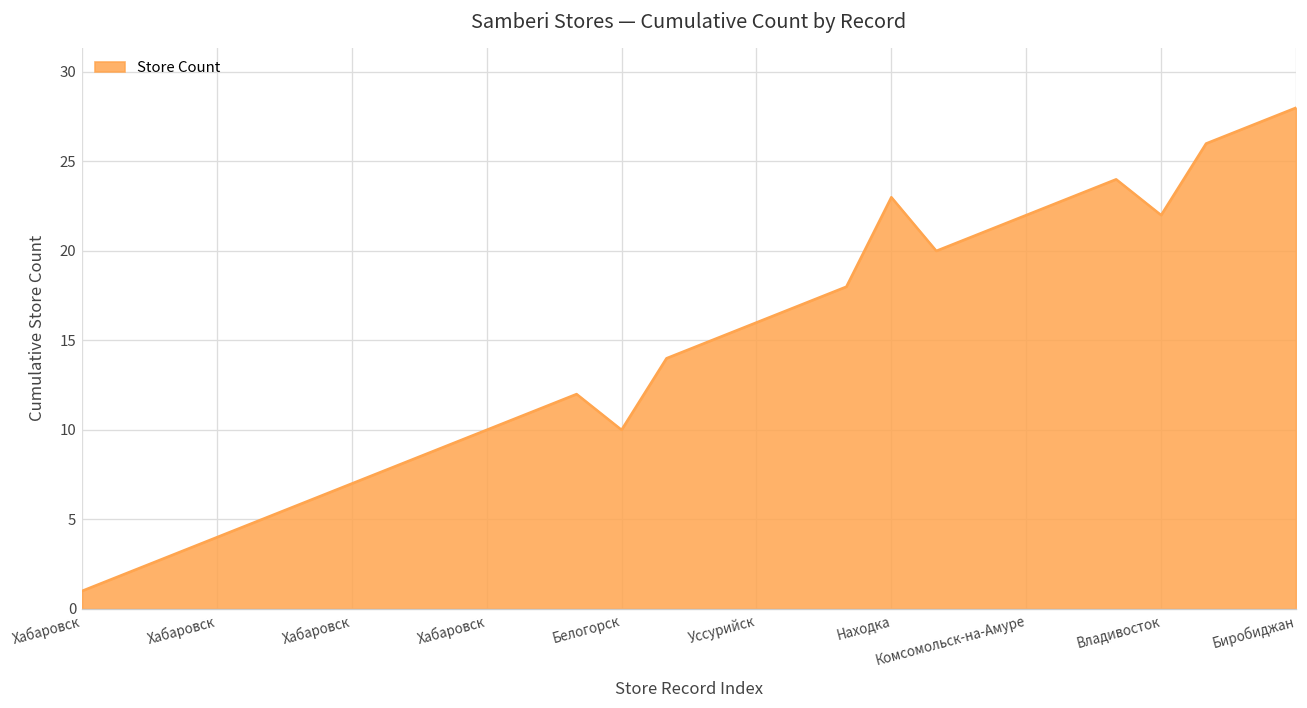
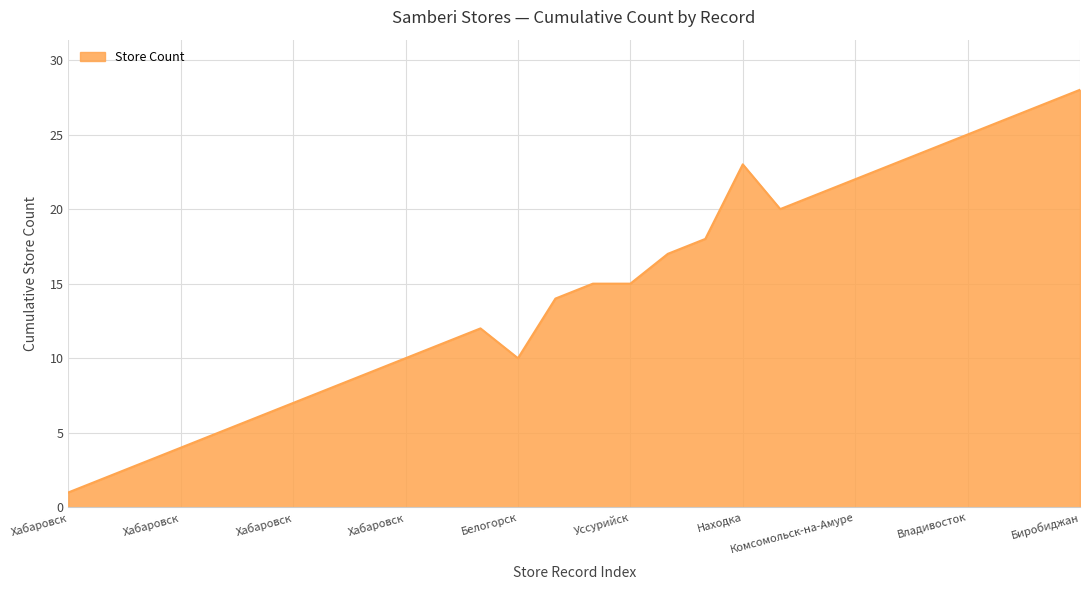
Уссурийск: 16 -> 15
Владивосток: 22 -> 25
